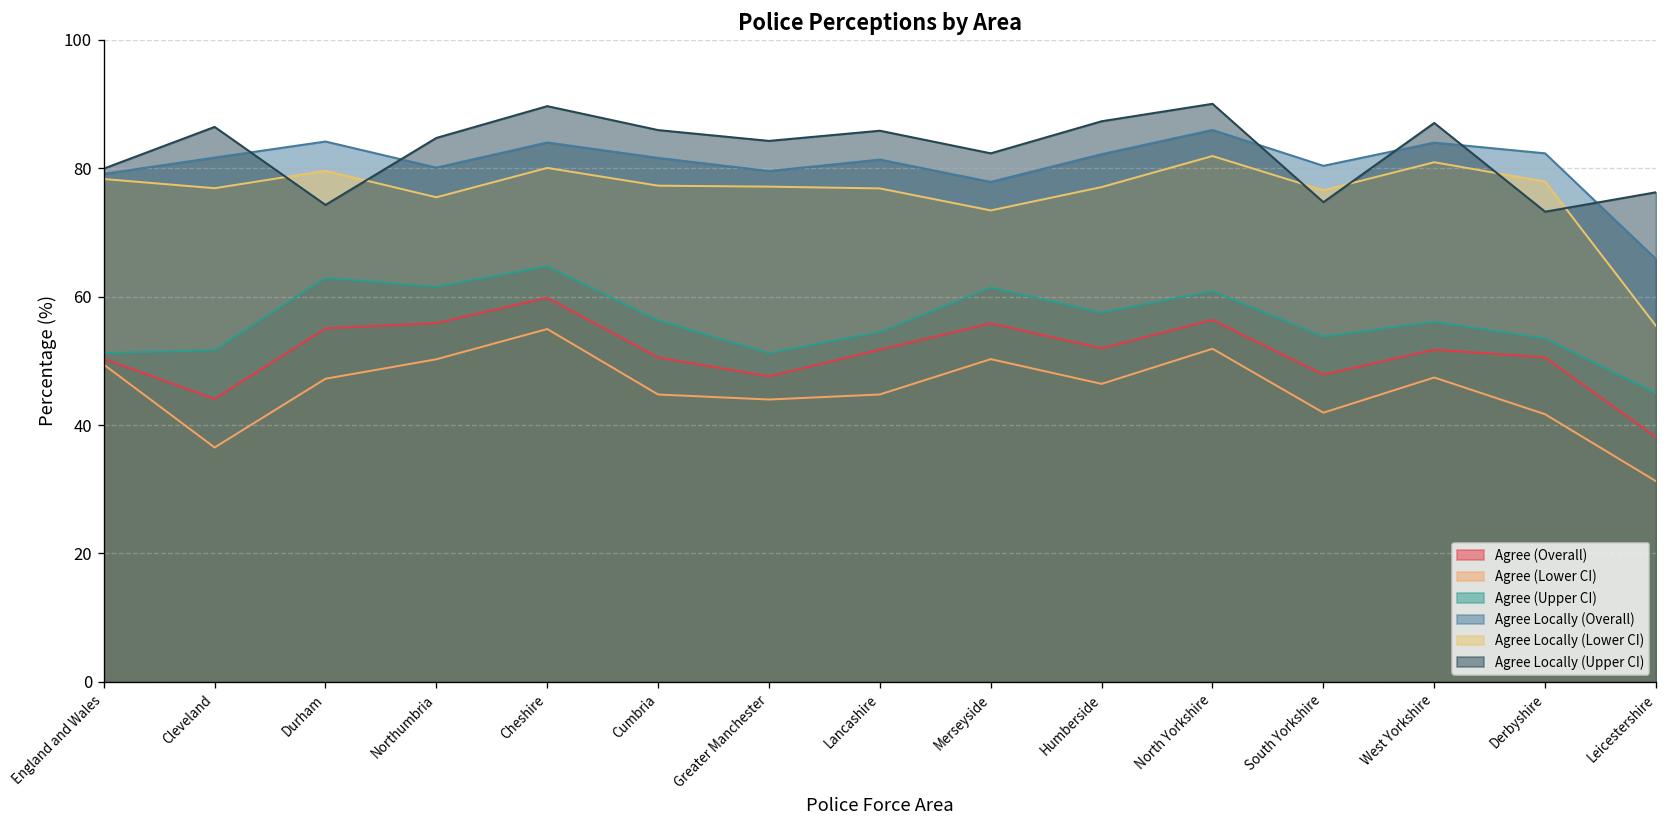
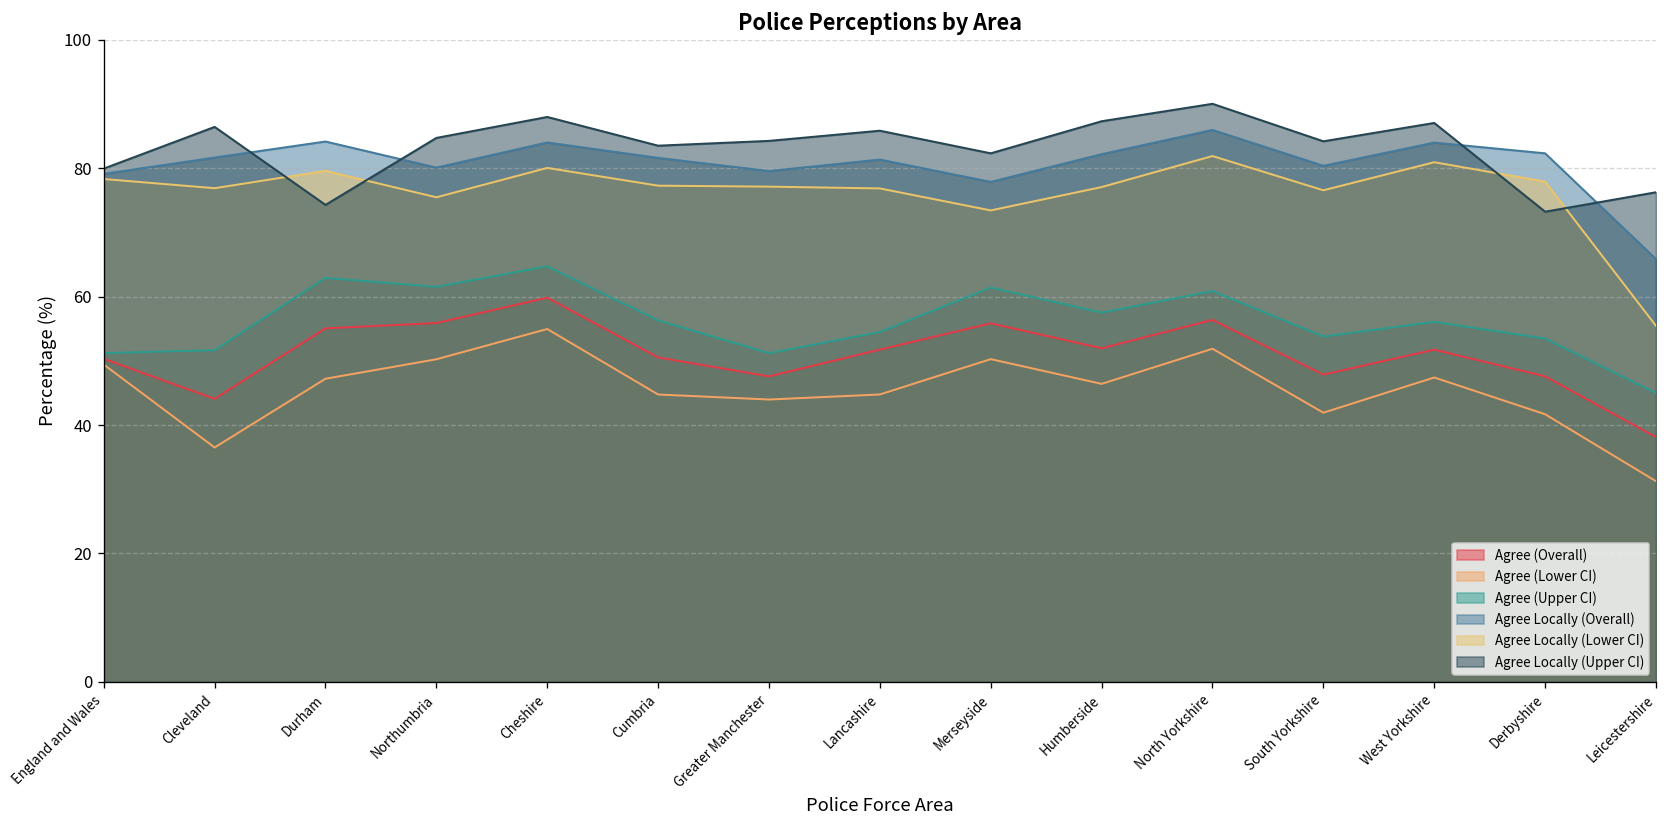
Agree Locally (Upper CI), Cheshire: 90 -> 88
Agree Locally (Upper CI), Cumbria: 86 -> 84
Agree Locally (Upper CI), South Yorkshire: 75 -> 84
Agree (Overall), Derbyshire: 51 -> 48
